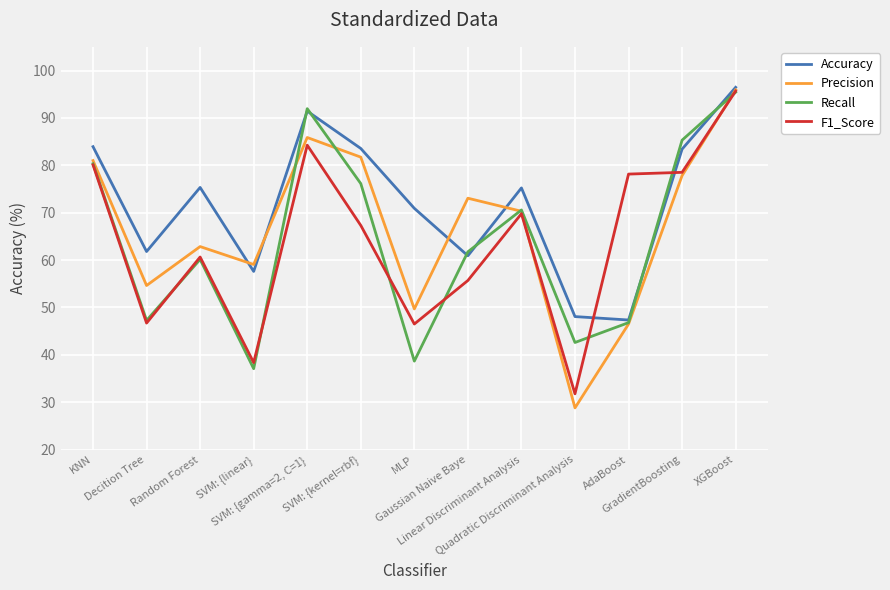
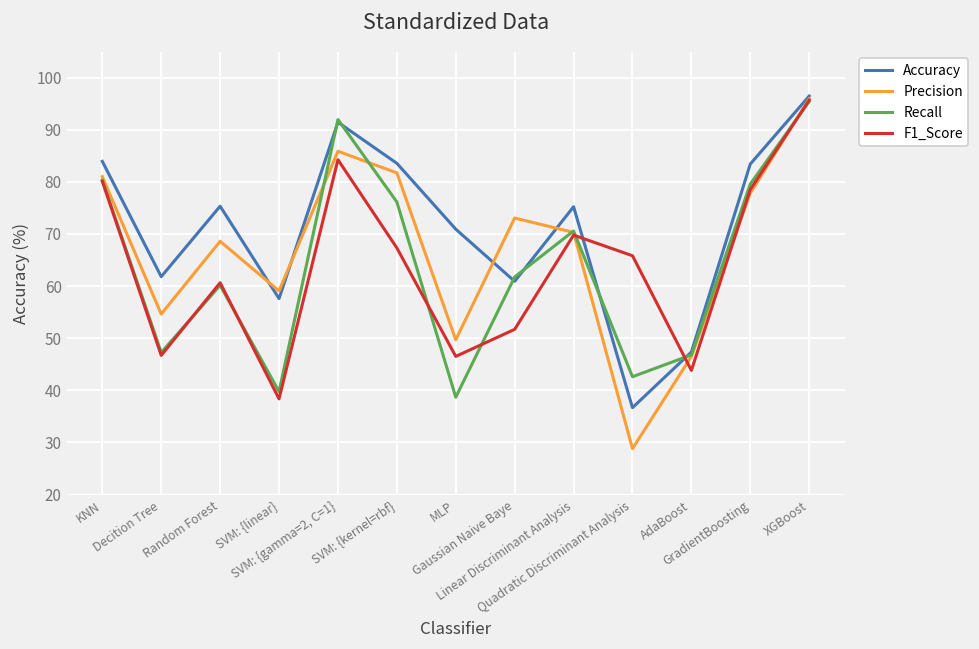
Precision, Random Forest: 63 -> 69
Recall, SVM: {linear}: 37 -> 40
F1_Score, Gaussian Naive Baye: 56 -> 52
Accuracy, Quadratic Discriminant Analysis: 48 -> 37
F1_Score, Quadratic Discriminant Analysis: 32 -> 66
F1_Score, AdaBoost: 78 -> 44
Recall, GradientBoosting: 85 -> 80
